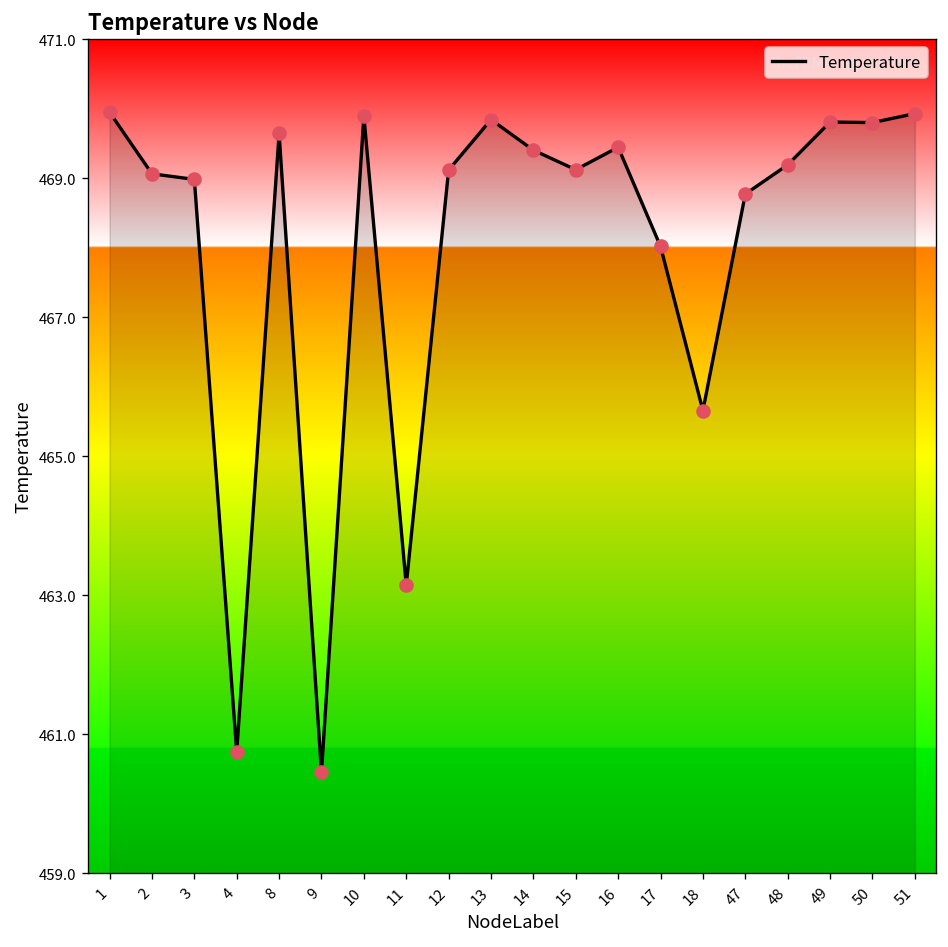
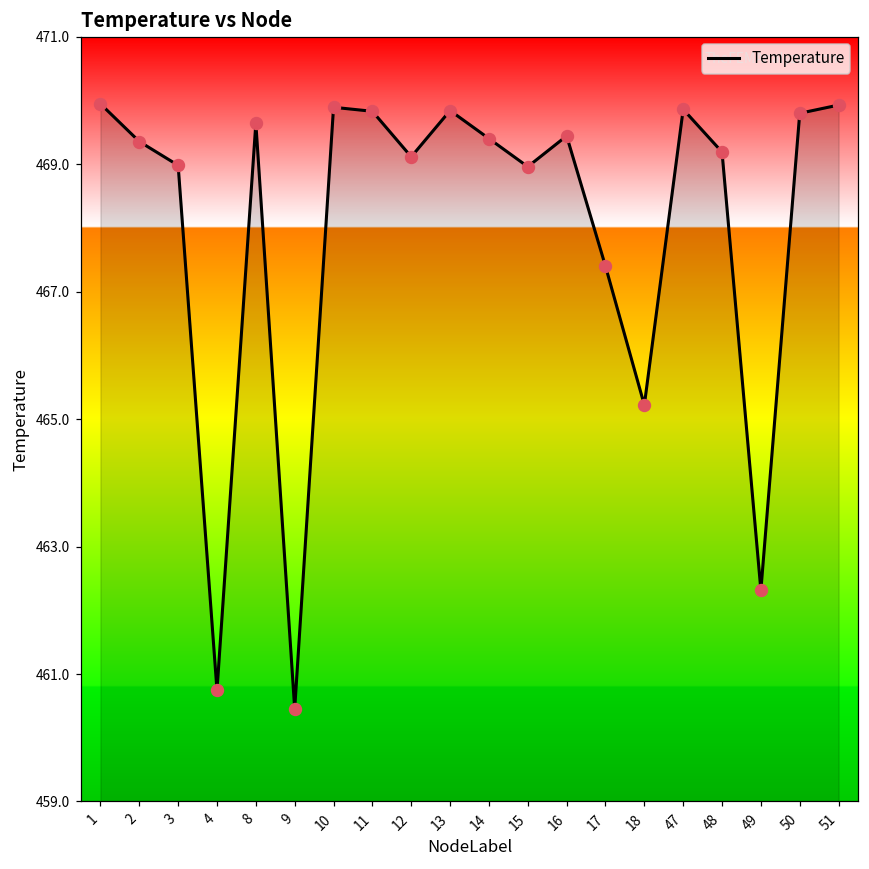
2: 469.1 -> 469.4
11: 463.1 -> 469.8
15: 469.1 -> 469.0
17: 468.0 -> 467.4
18: 465.7 -> 465.2
47: 468.8 -> 469.9
49: 469.8 -> 462.3
